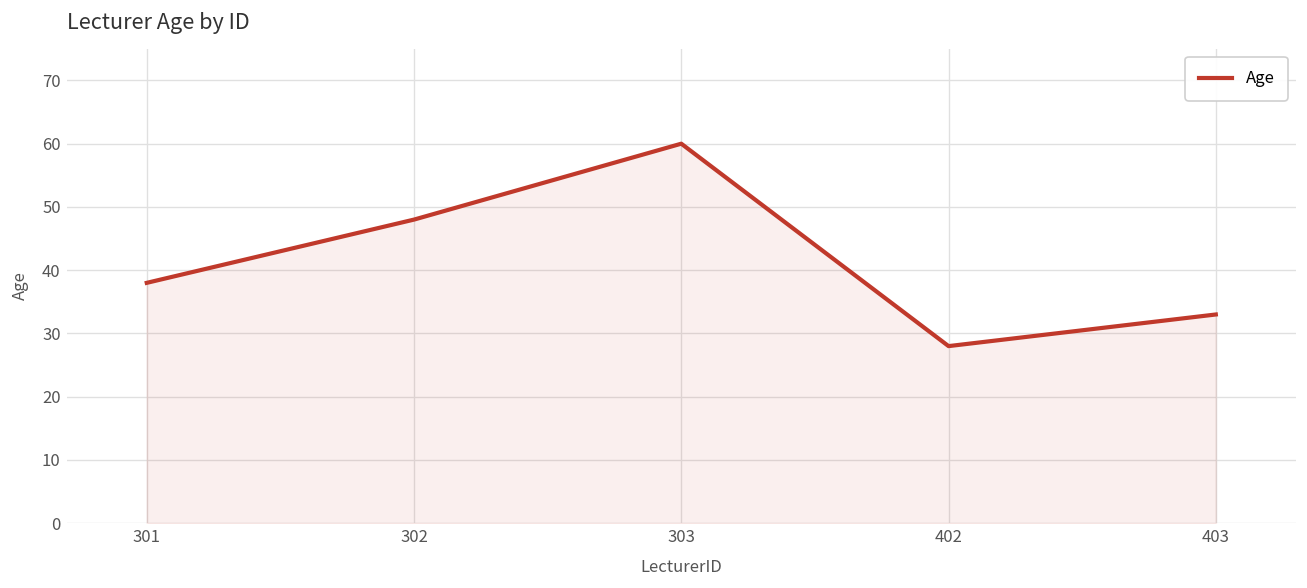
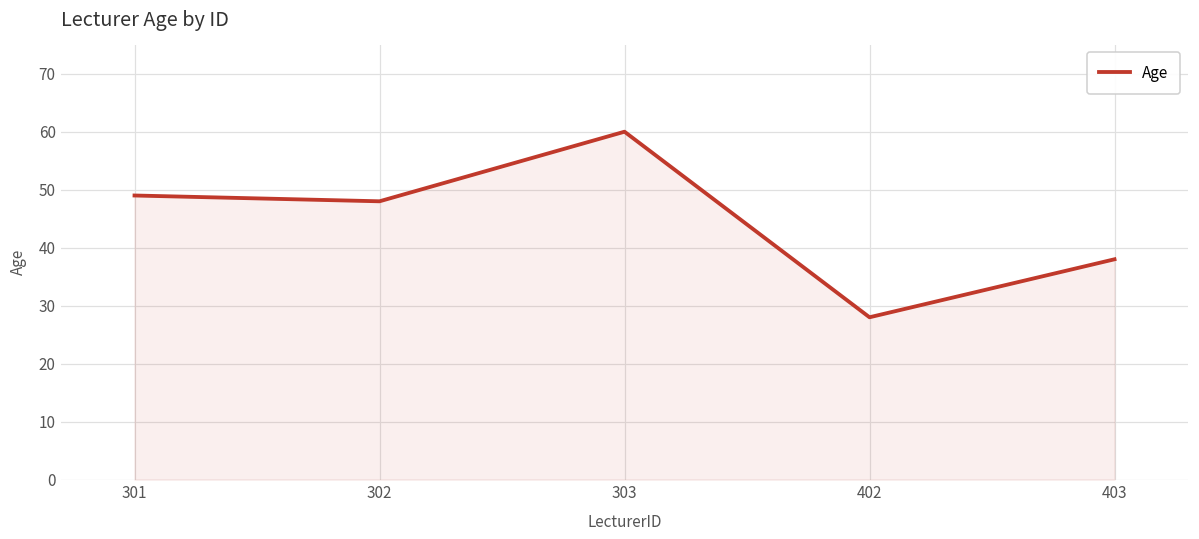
301: 38 -> 49
403: 33 -> 38
